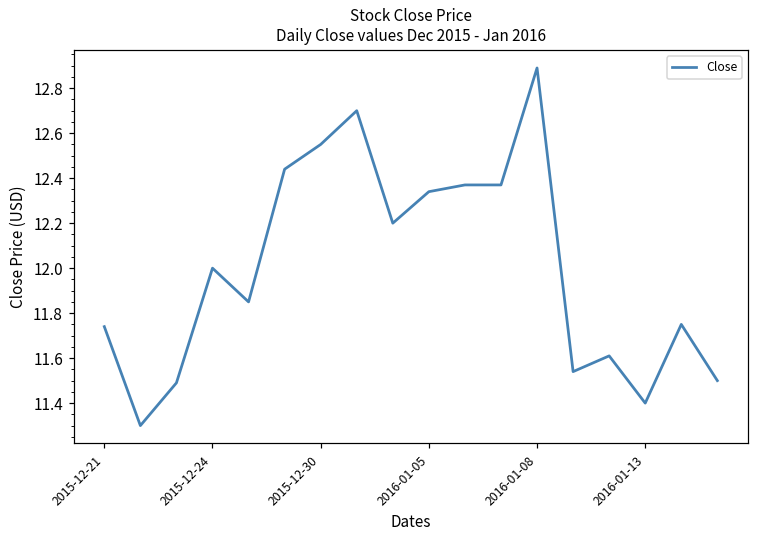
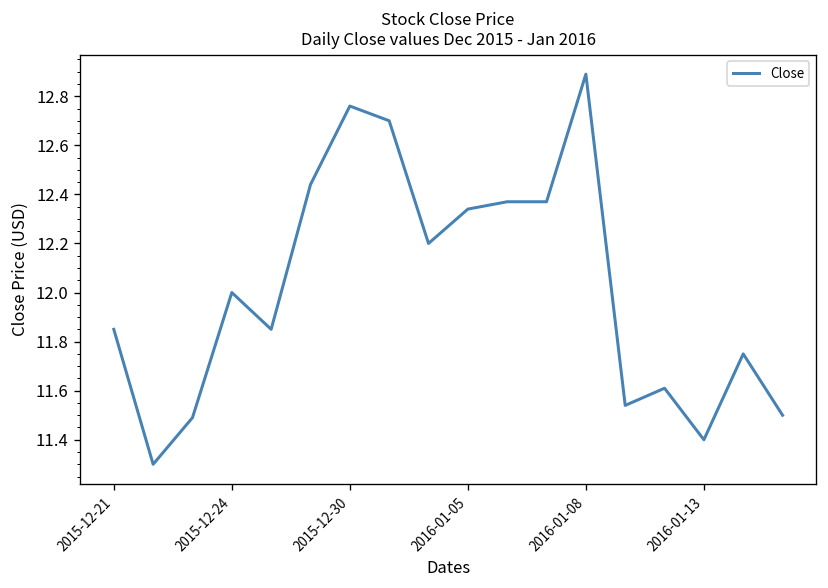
2015-12-21: 11.74 -> 11.85
2015-12-30: 12.55 -> 12.76
